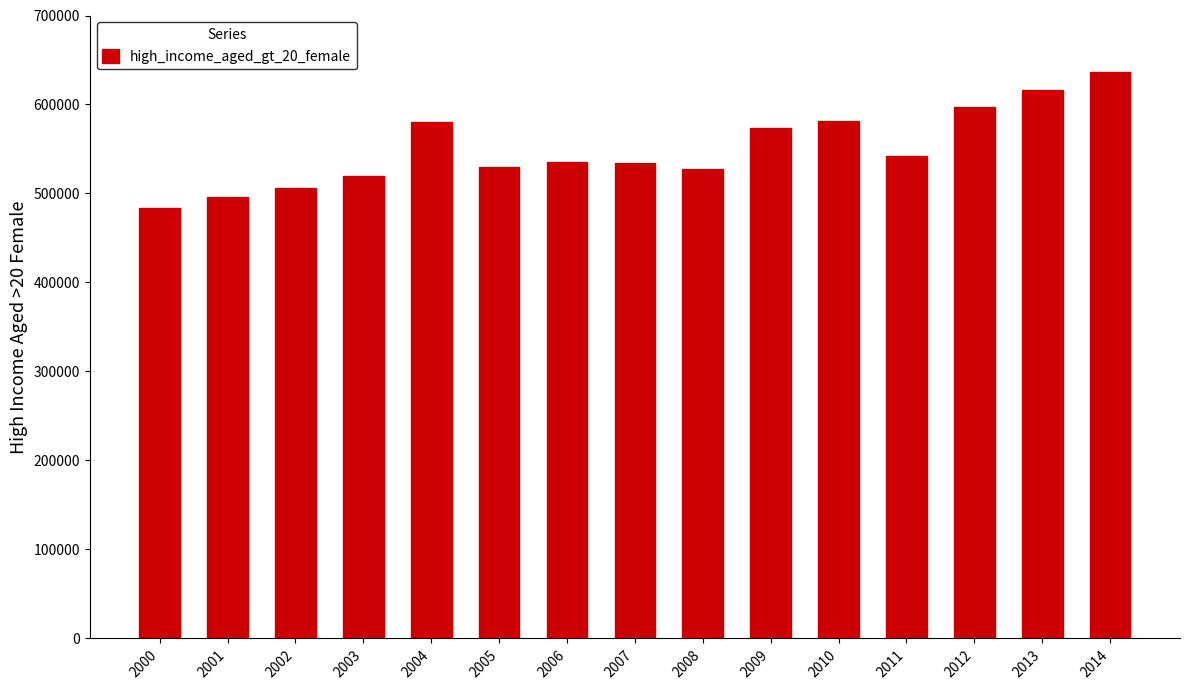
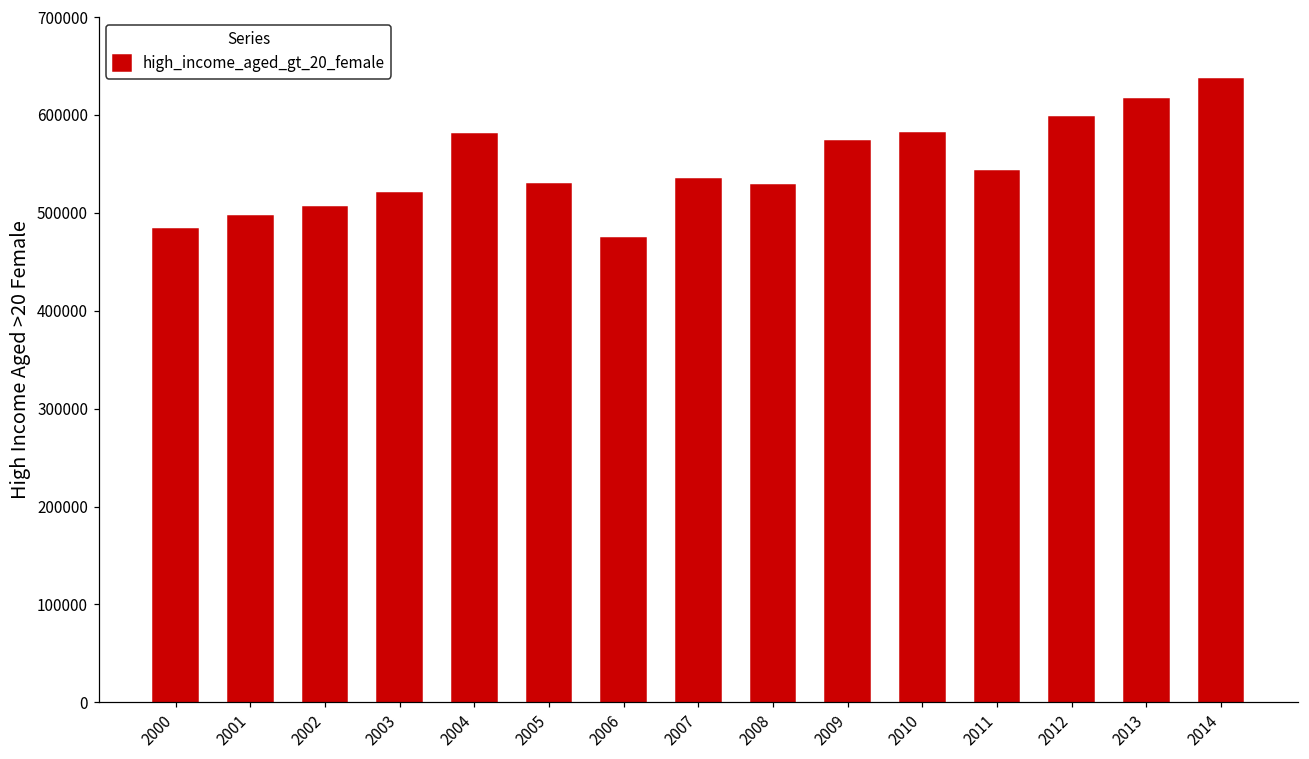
2006: 540000 -> 470000
